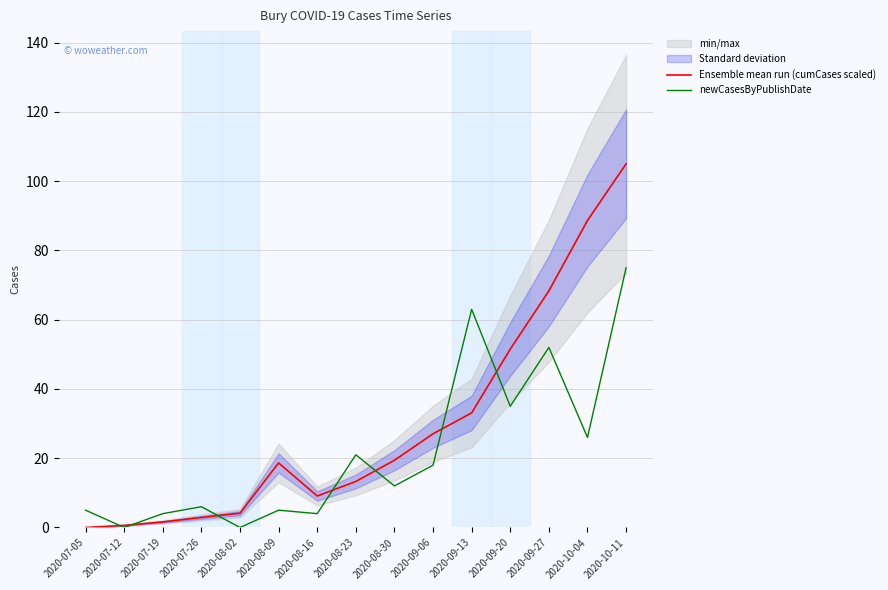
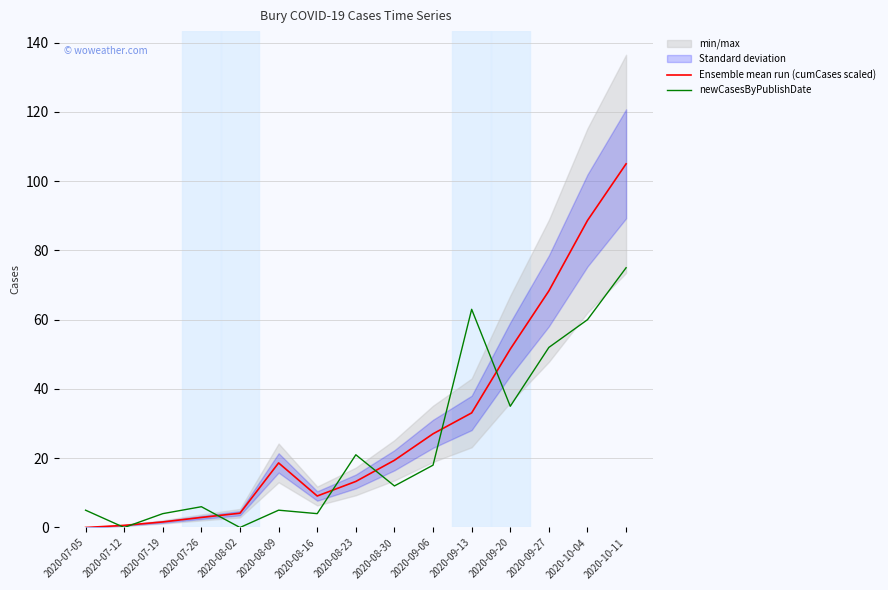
newCasesByPublishDate, 2020-10-04: 26 -> 60
